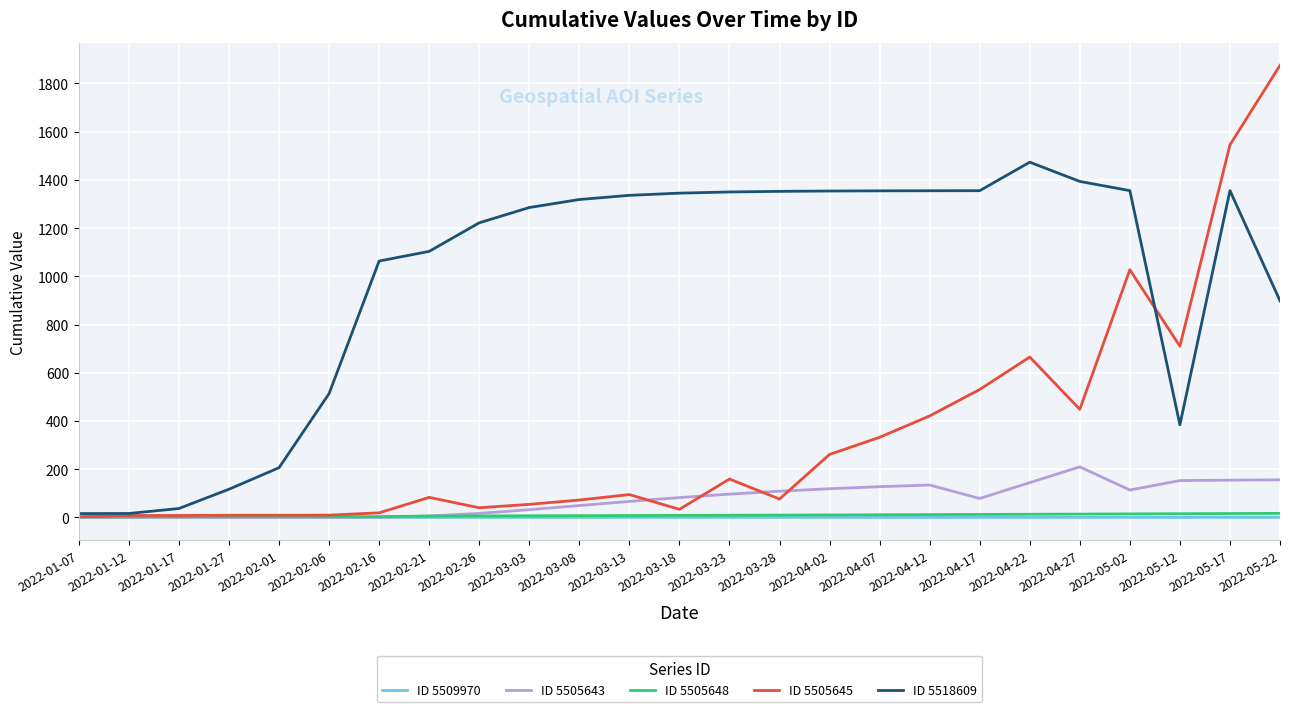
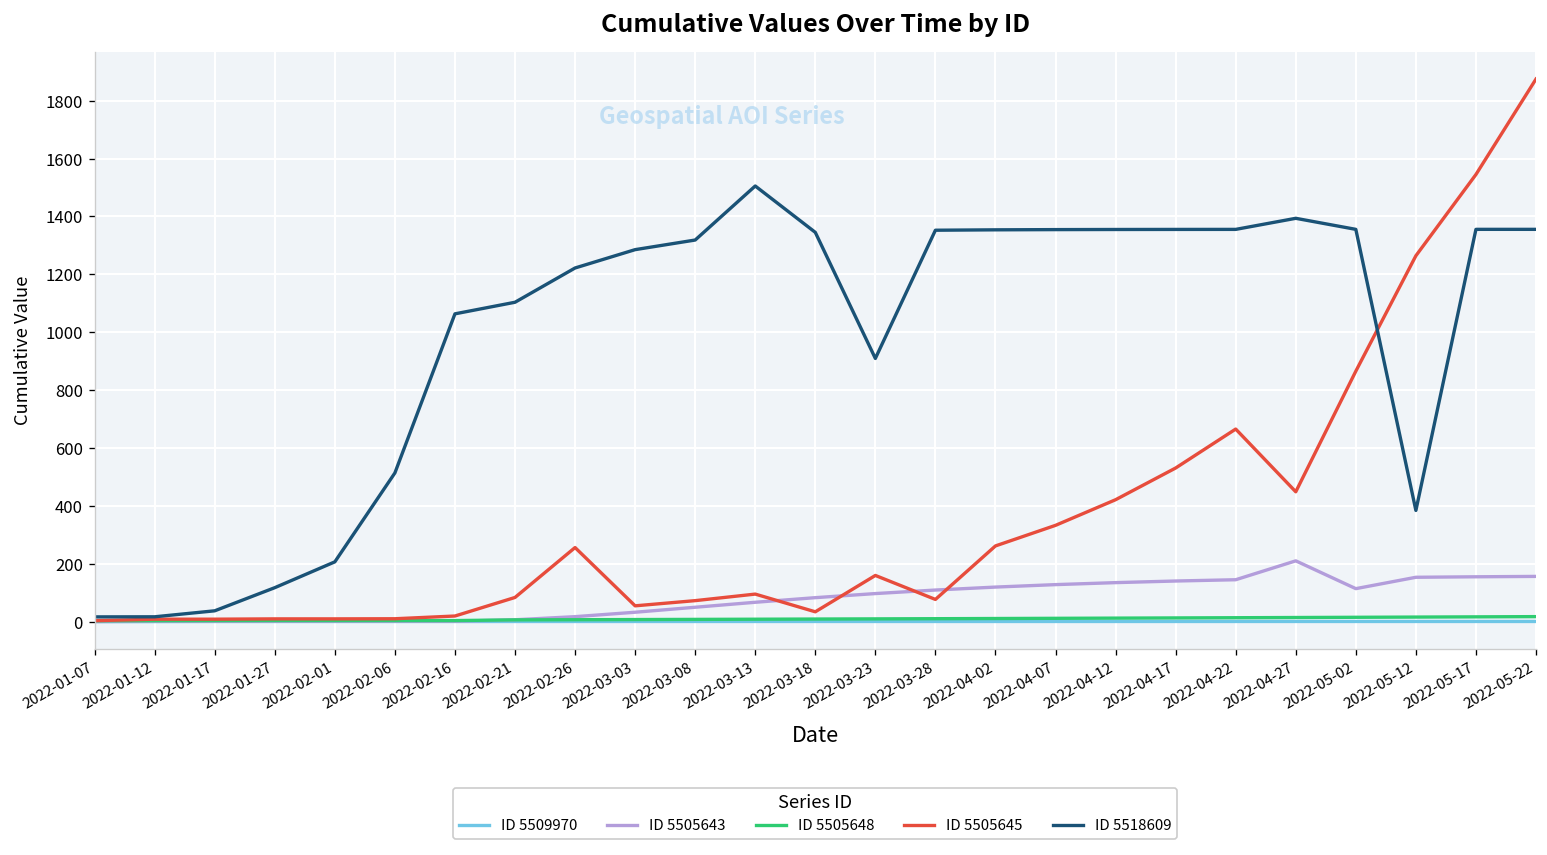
ID 5505645, 2022-02-26: 40 -> 260
ID 5518609, 2022-03-13: 1340 -> 1510
ID 5518609, 2022-03-23: 1350 -> 910
ID 5505643, 2022-04-17: 80 -> 140
ID 5518609, 2022-04-22: 1470 -> 1360
ID 5505645, 2022-05-02: 1030 -> 870
ID 5505645, 2022-05-12: 710 -> 1260
ID 5518609, 2022-05-22: 900 -> 1360
